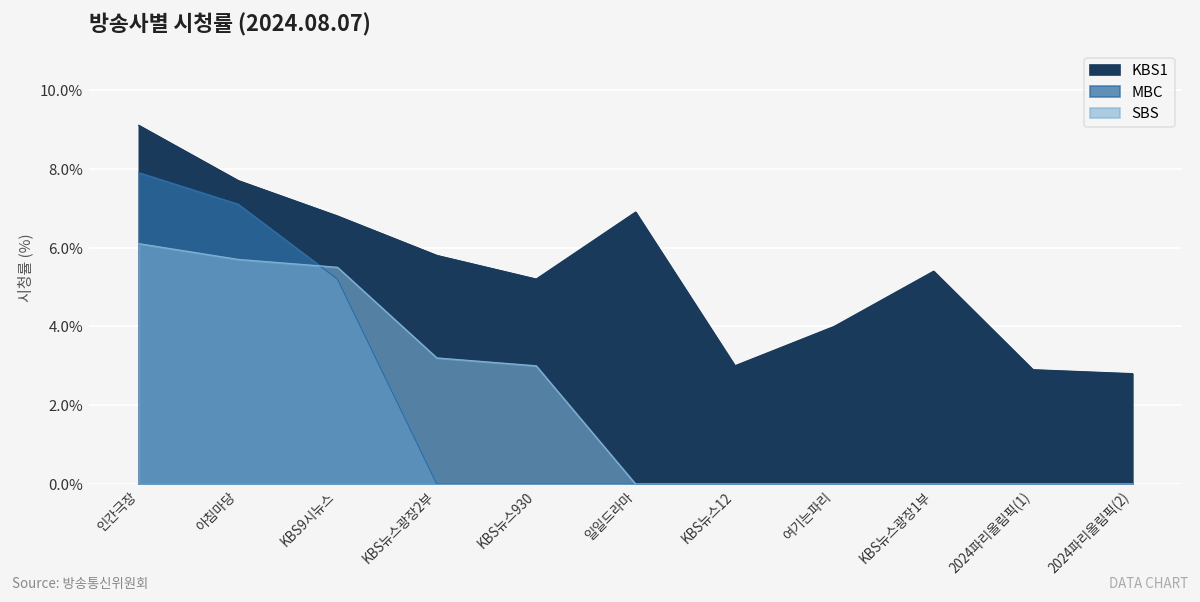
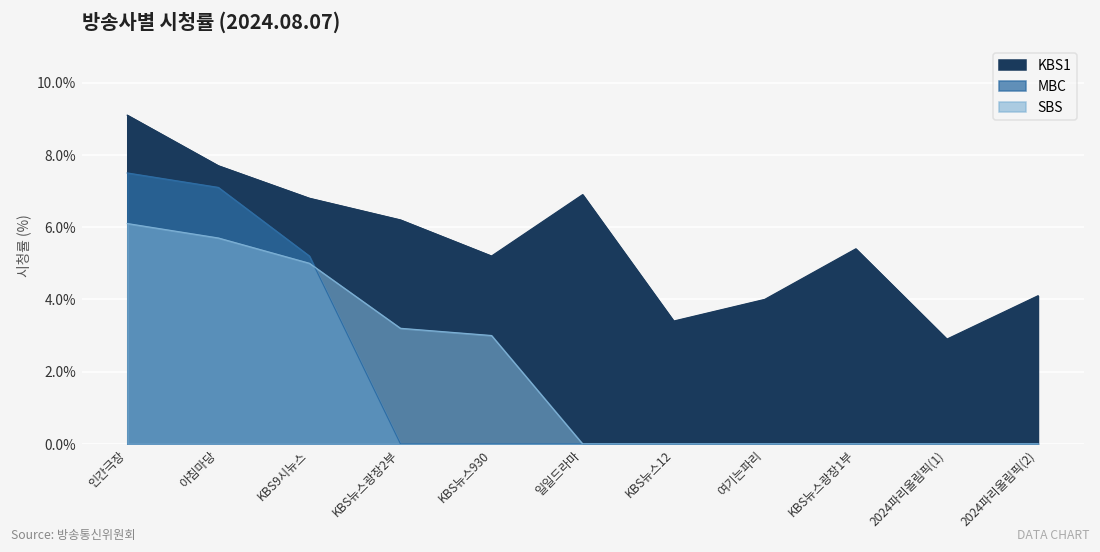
MBC, 인간극장: 7.9% -> 7.5%
SBS, KBS9시뉴스: 5.5% -> 5.0%
KBS1, KBS뉴스광장2부: 5.8% -> 6.2%
KBS1, KBS뉴스12: 3.0% -> 3.4%
KBS1, 2024파리올림픽(2): 2.8% -> 4.1%
